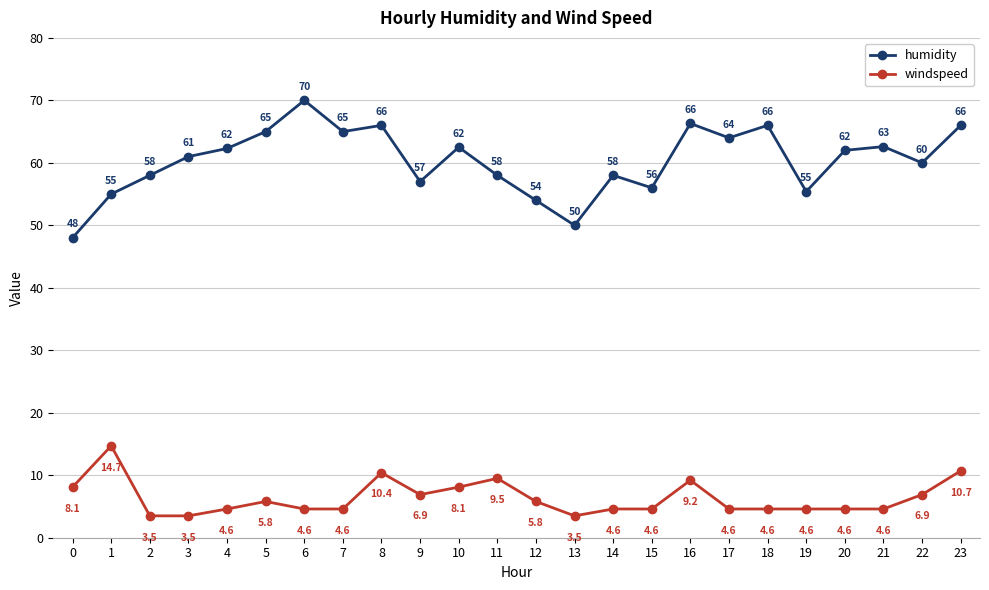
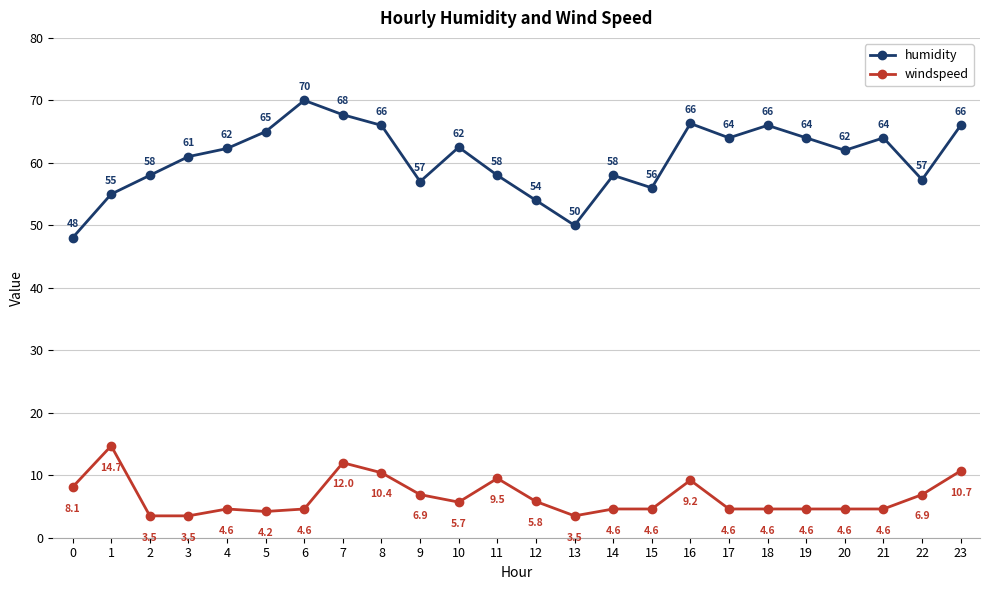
windspeed, 5: 5.8 -> 4.2
humidity, 7: 65 -> 68
windspeed, 7: 4.6 -> 12.0
windspeed, 10: 8.1 -> 5.7
humidity, 19: 55 -> 64
humidity, 21: 63 -> 64
humidity, 22: 60 -> 57
